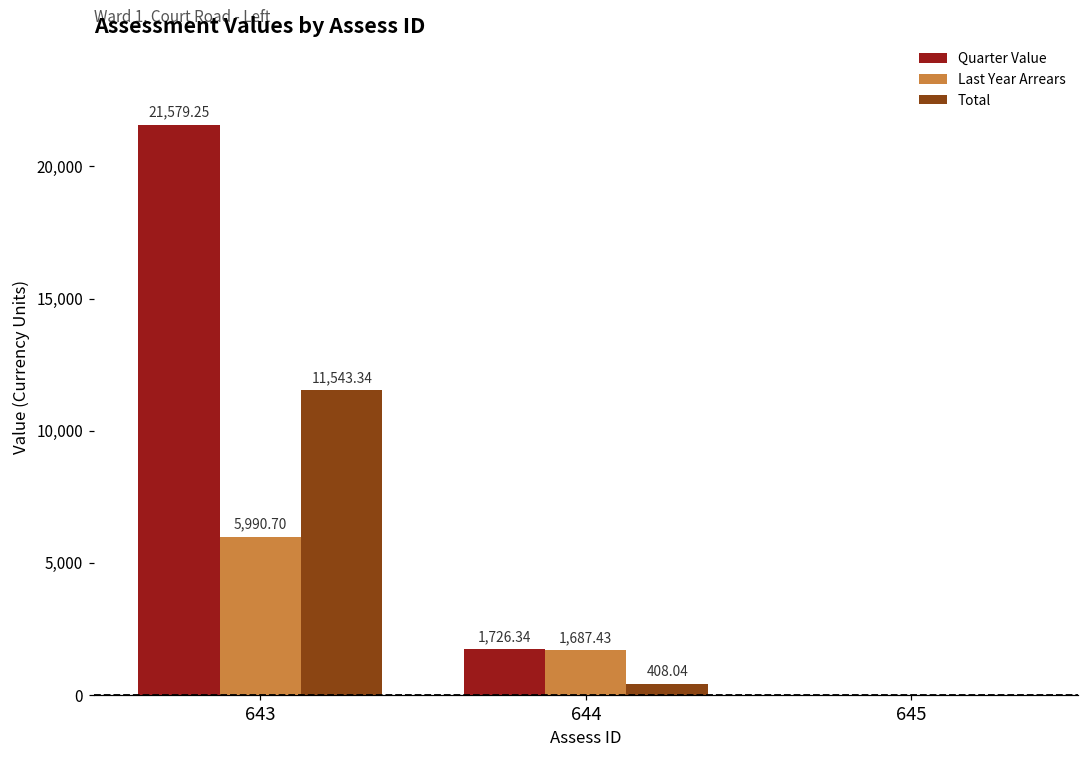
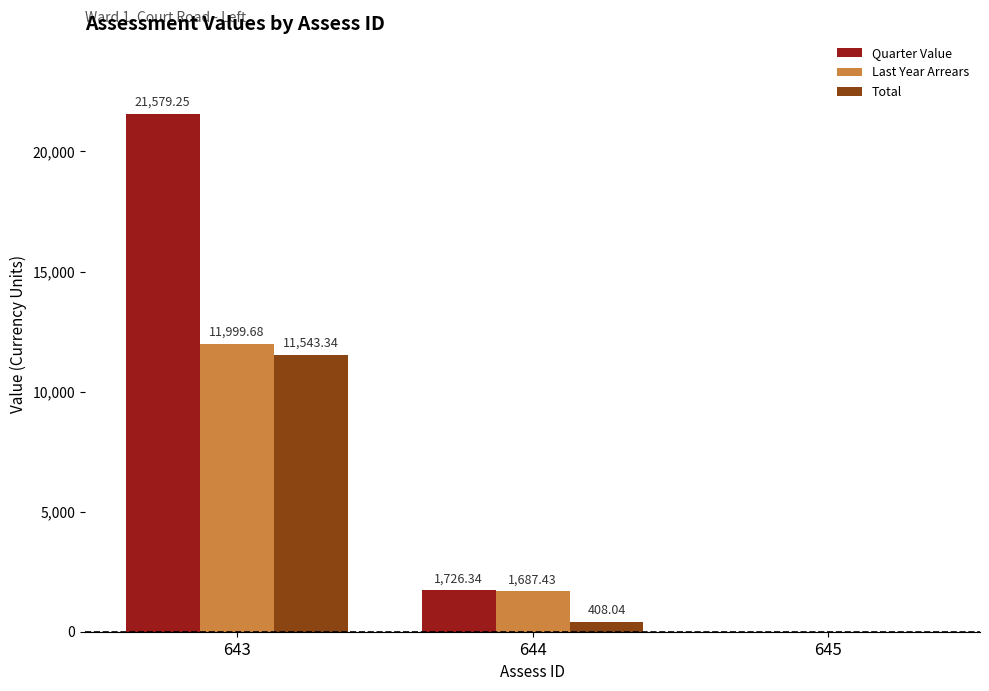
Last Year Arrears, 643: 5,990.70 -> 11,999.68
